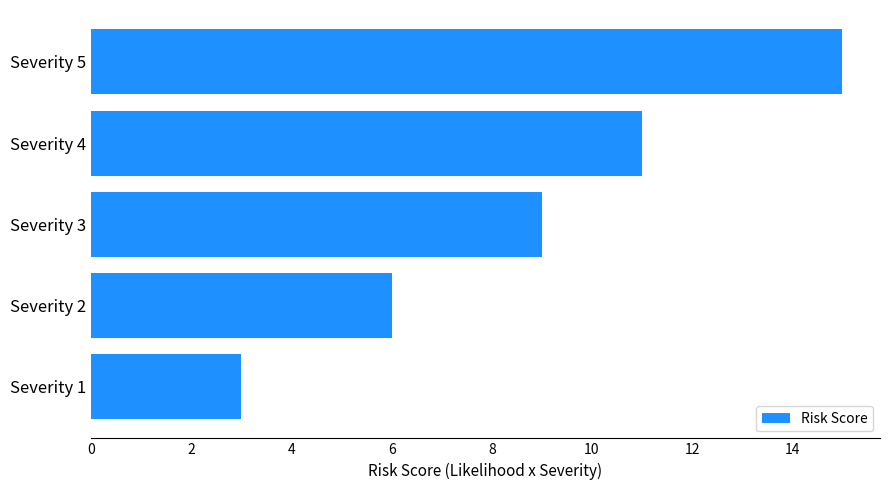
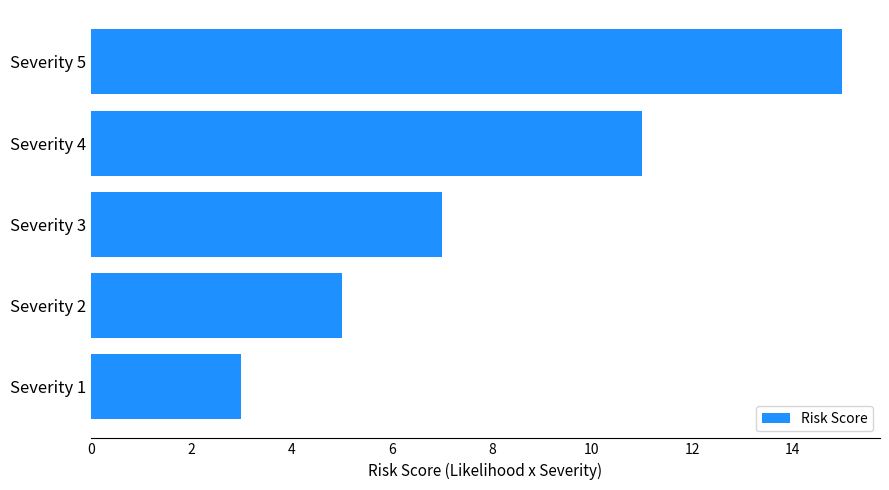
Severity 3: 9 -> 7
Severity 2: 6 -> 5
